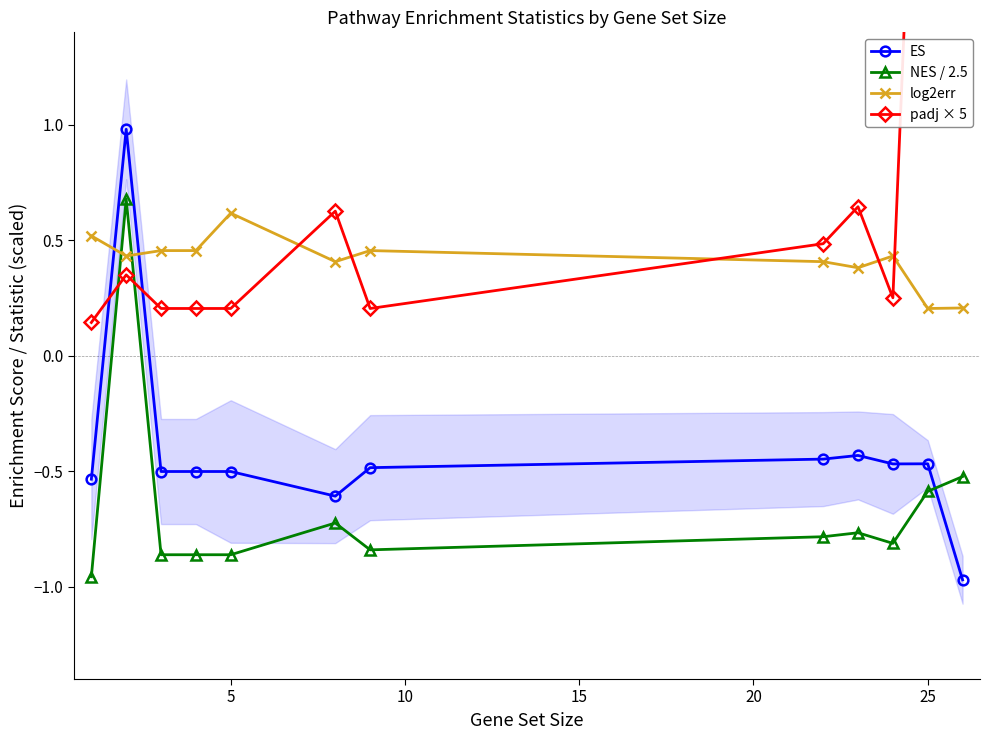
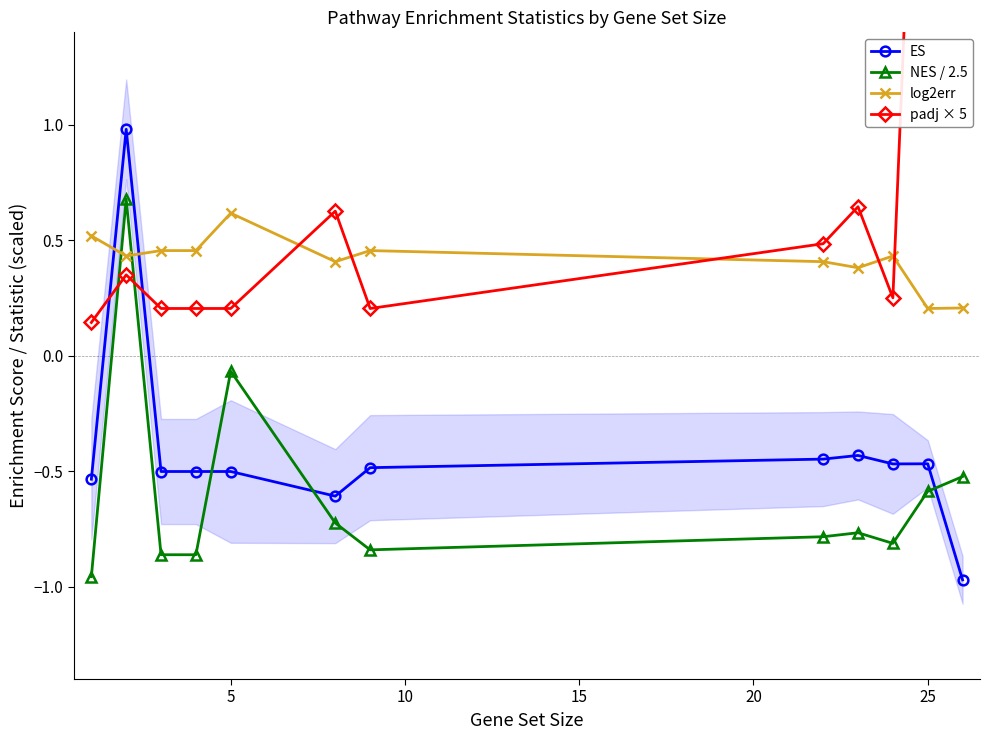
NES / 2.5, 5: -0.86 -> -0.07
